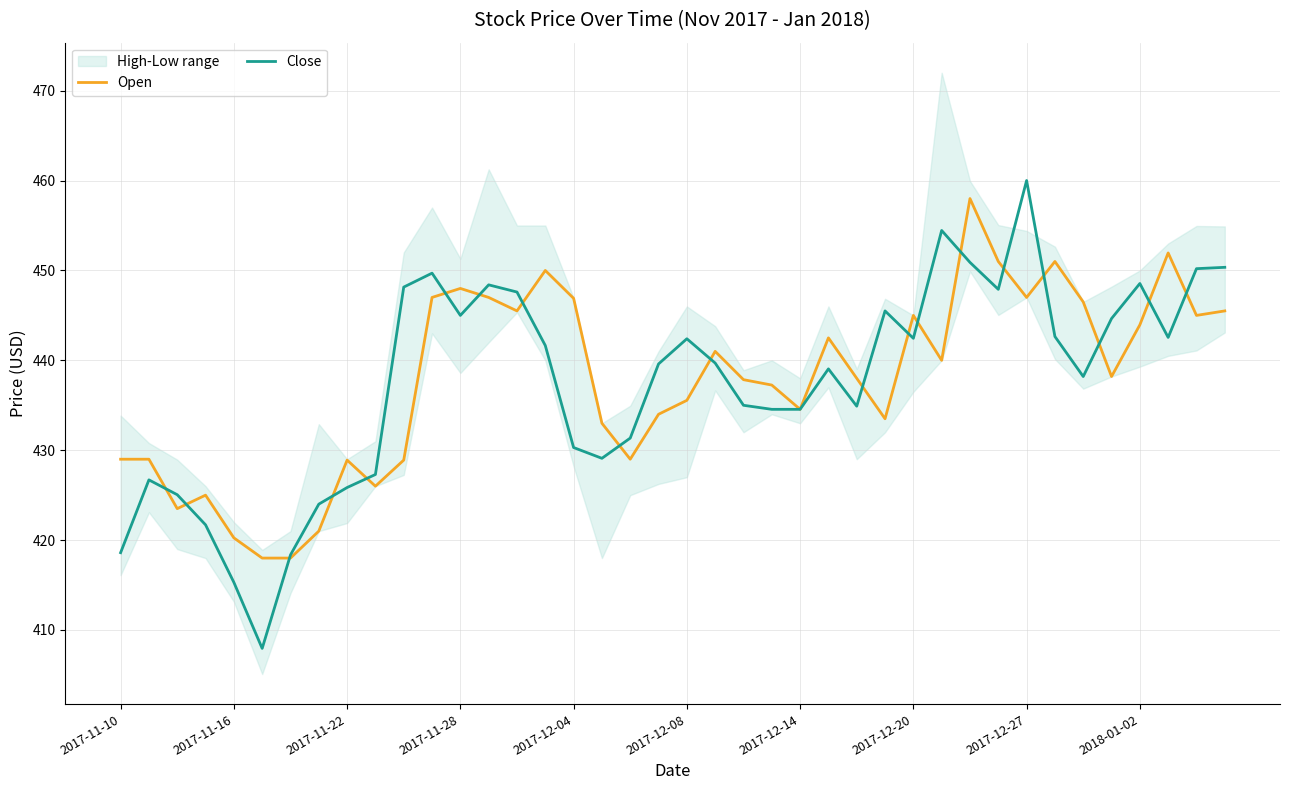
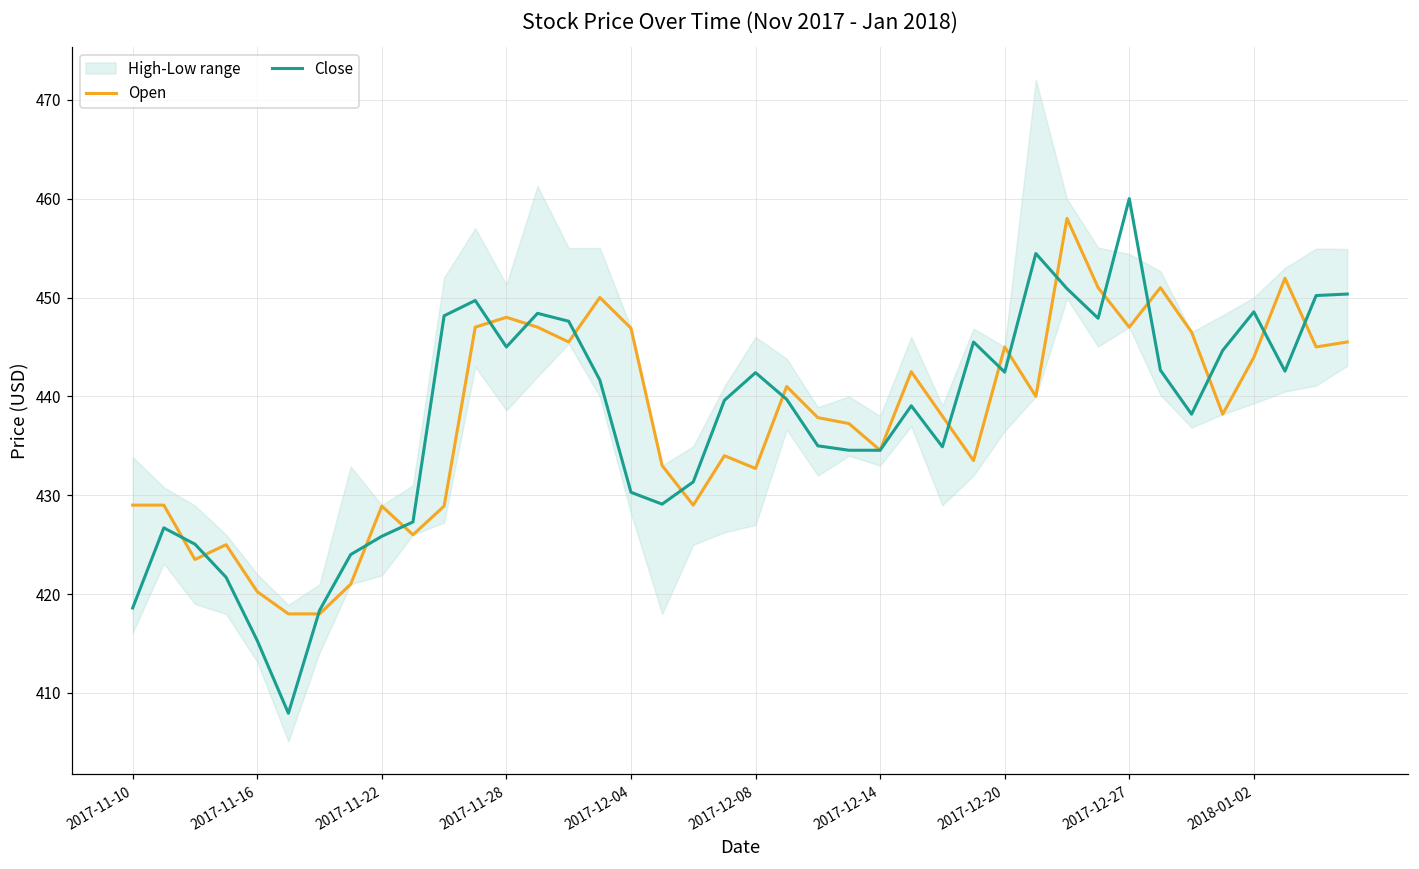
Open, 2017-12-08: 436 -> 433
